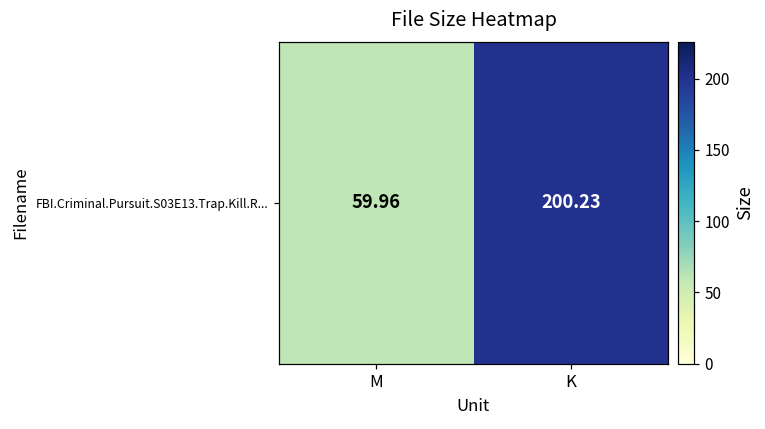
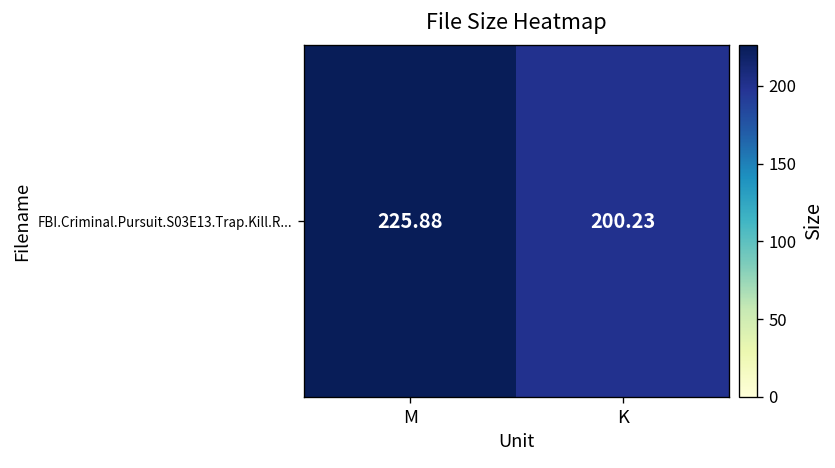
FBI.Criminal.Pursuit.S03E13.Trap.Kill.R..., M: 59.96 -> 225.88
